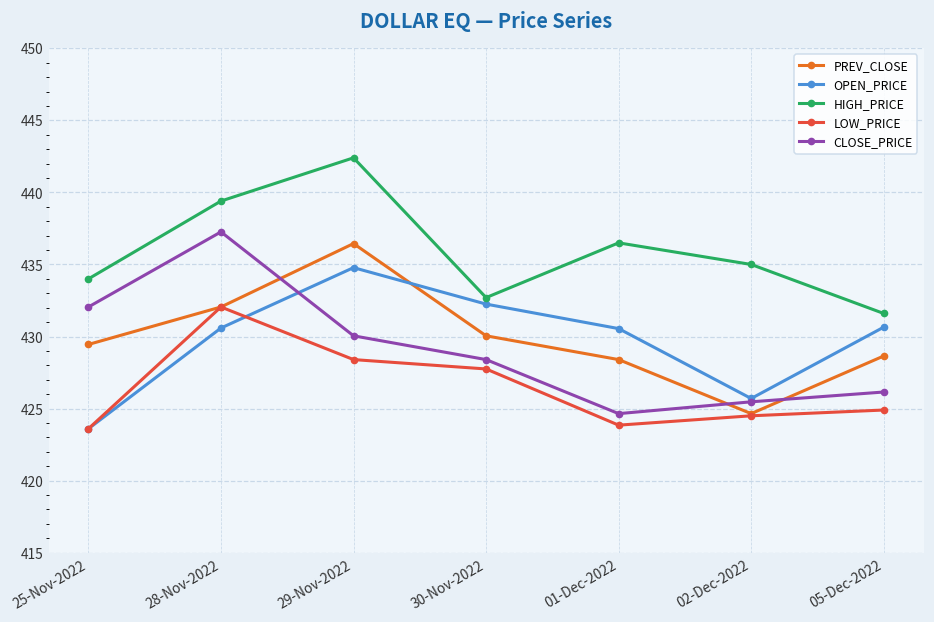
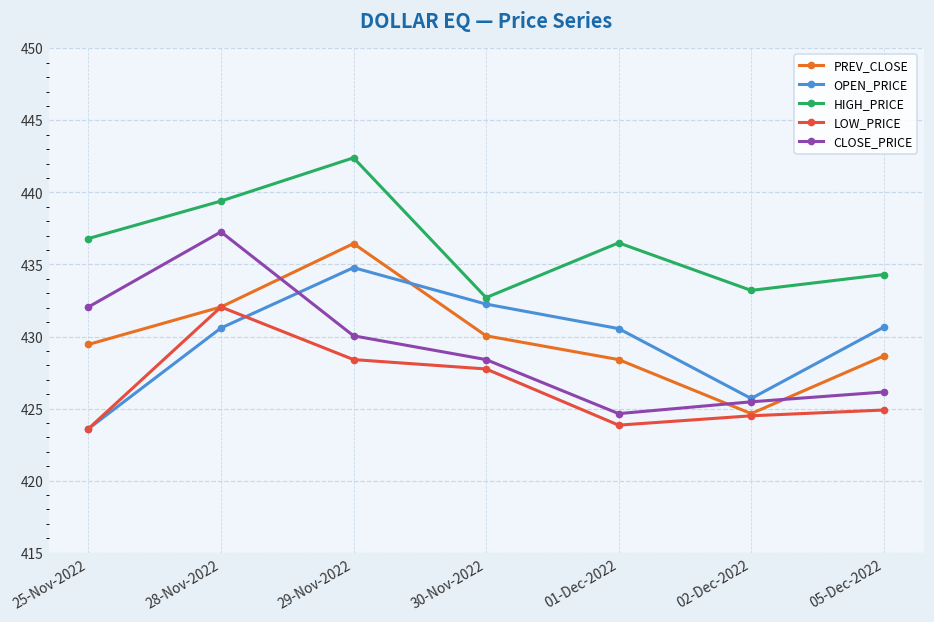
HIGH_PRICE, 25-Nov-2022: 434.0 -> 436.8
HIGH_PRICE, 02-Dec-2022: 435.0 -> 433.2
HIGH_PRICE, 05-Dec-2022: 431.6 -> 434.3
